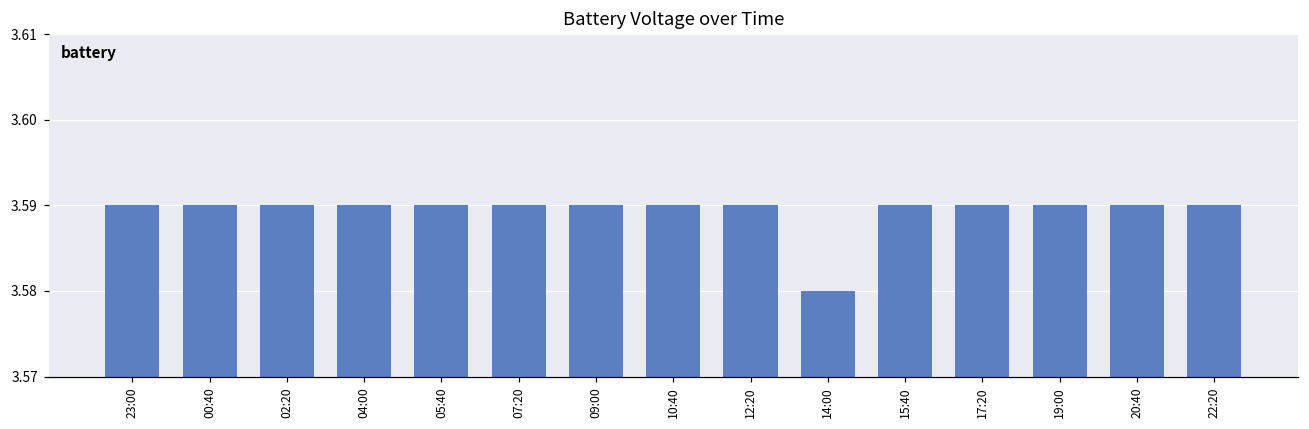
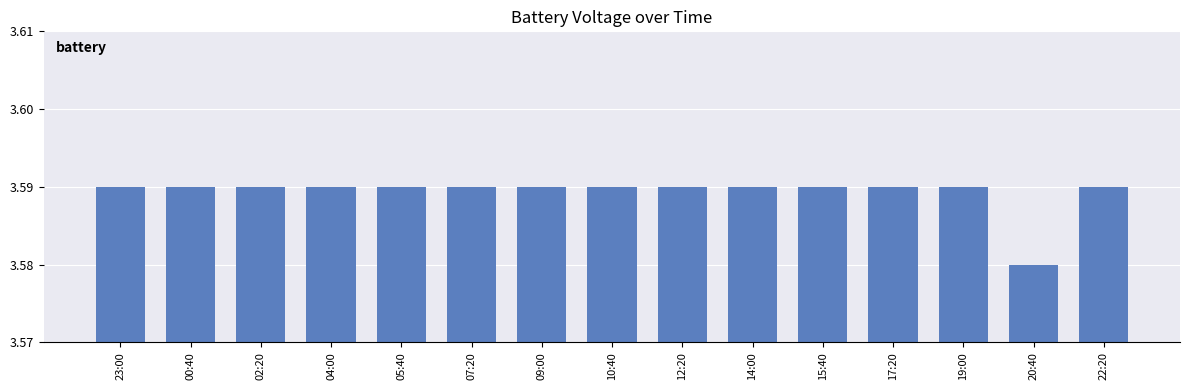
14:00: 3.58 -> 3.59
20:40: 3.59 -> 3.58
